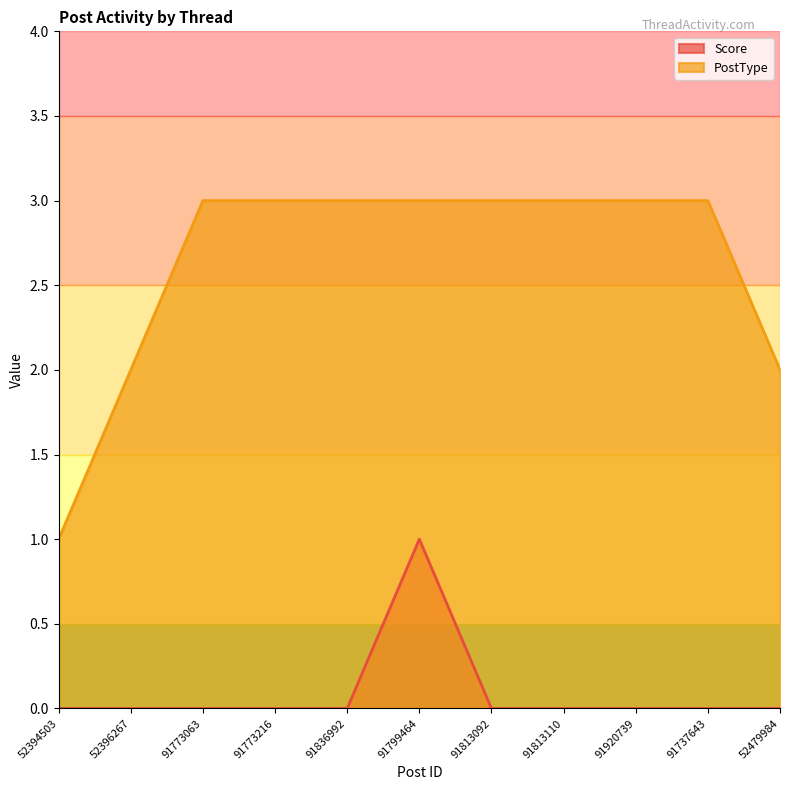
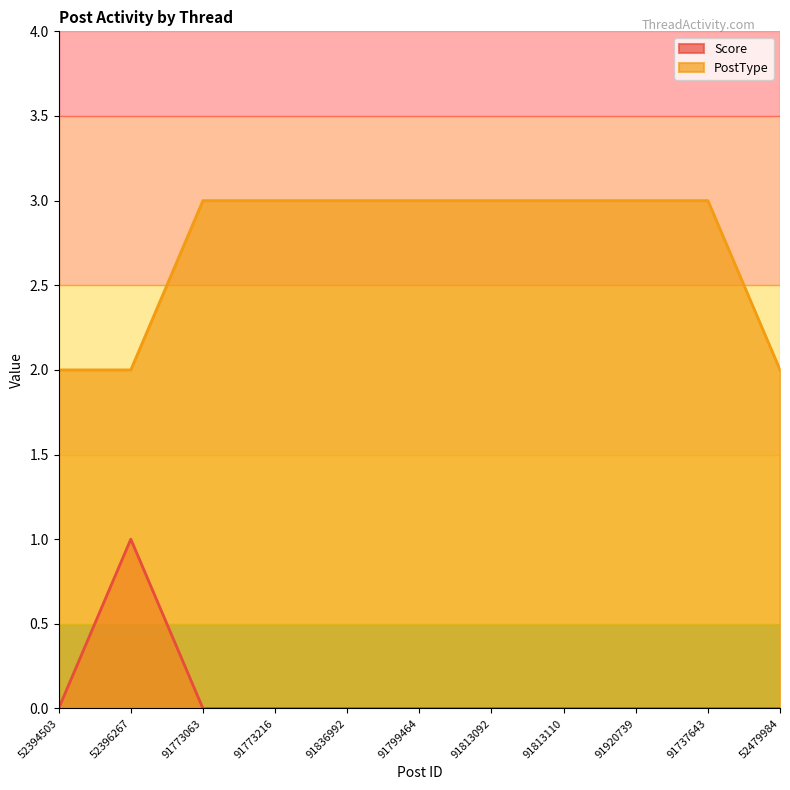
PostType, 52394503: 1 -> 2
Score, 52396267: 0 -> 1
Score, 91799464: 1 -> 0
